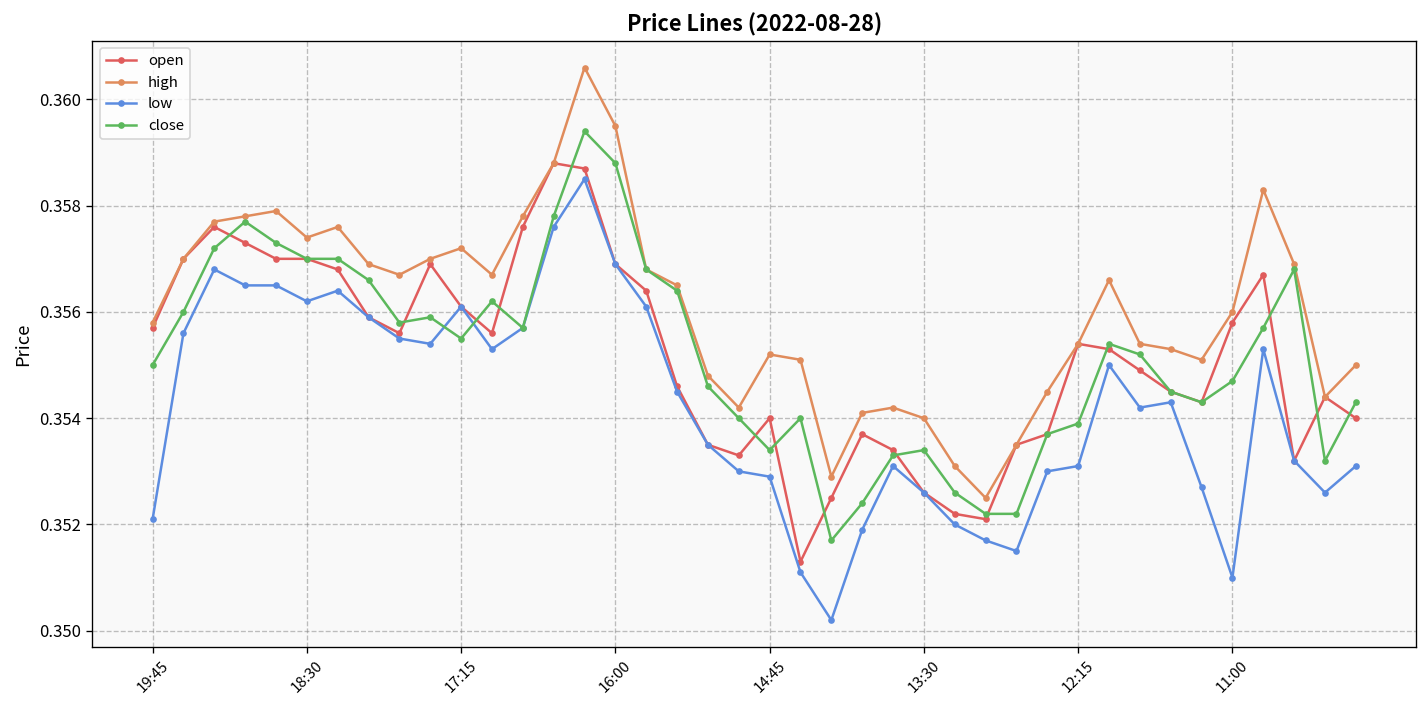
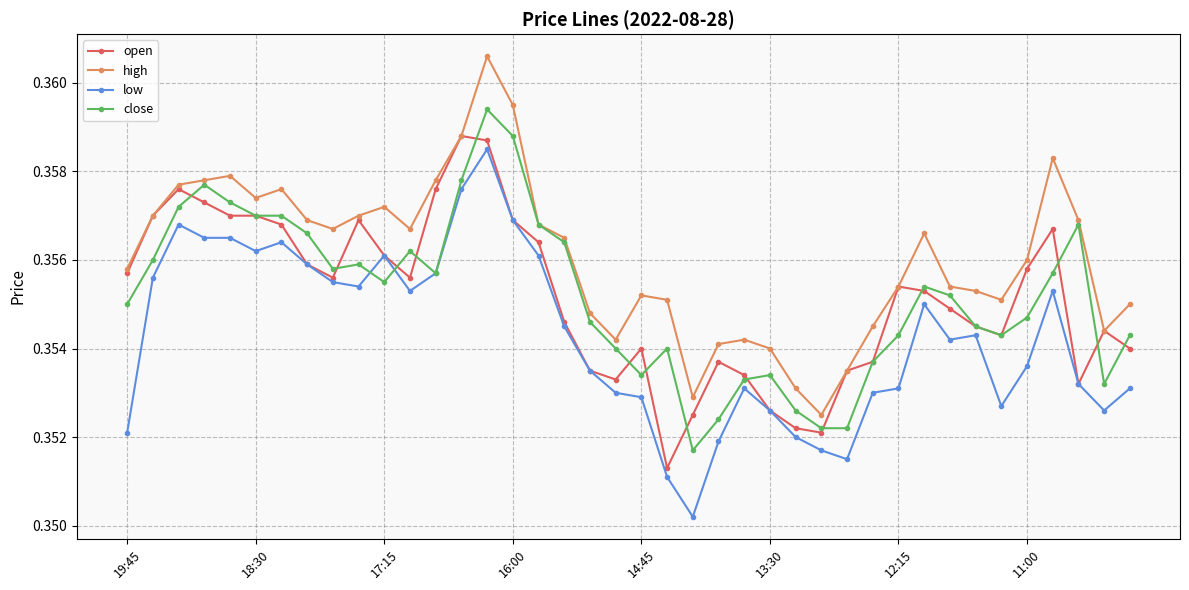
close, 12:15: 0.3539 -> 0.3543
low, 11:00: 0.3510 -> 0.3536
